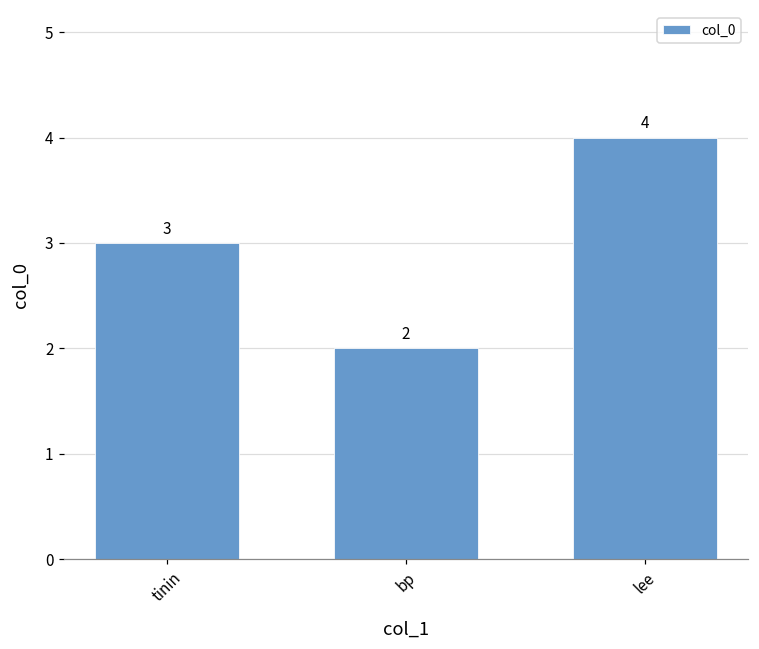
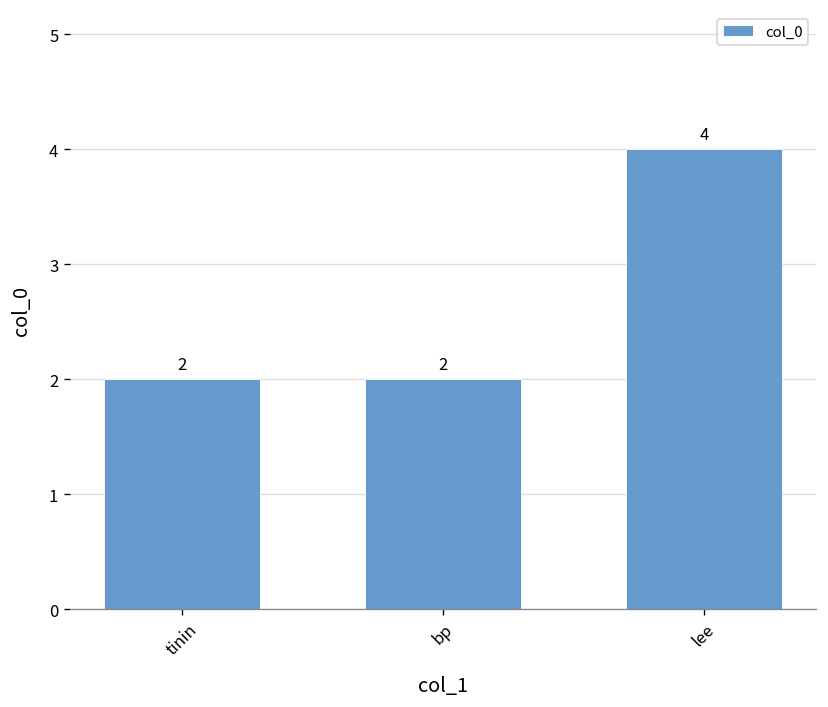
tinin: 3 -> 2
